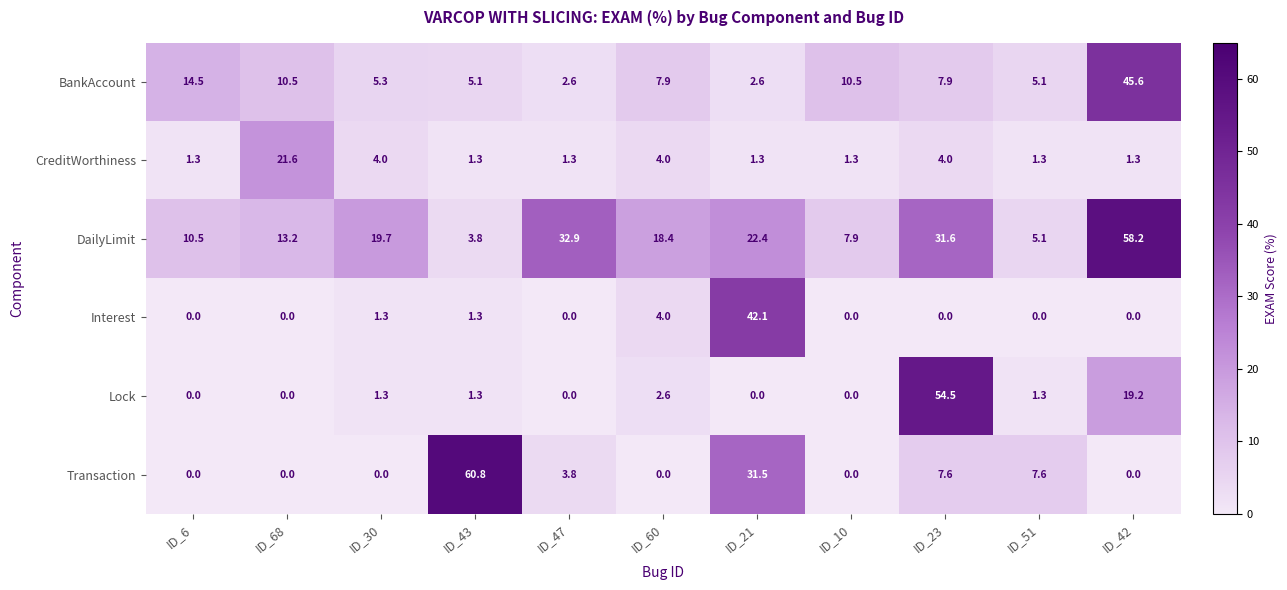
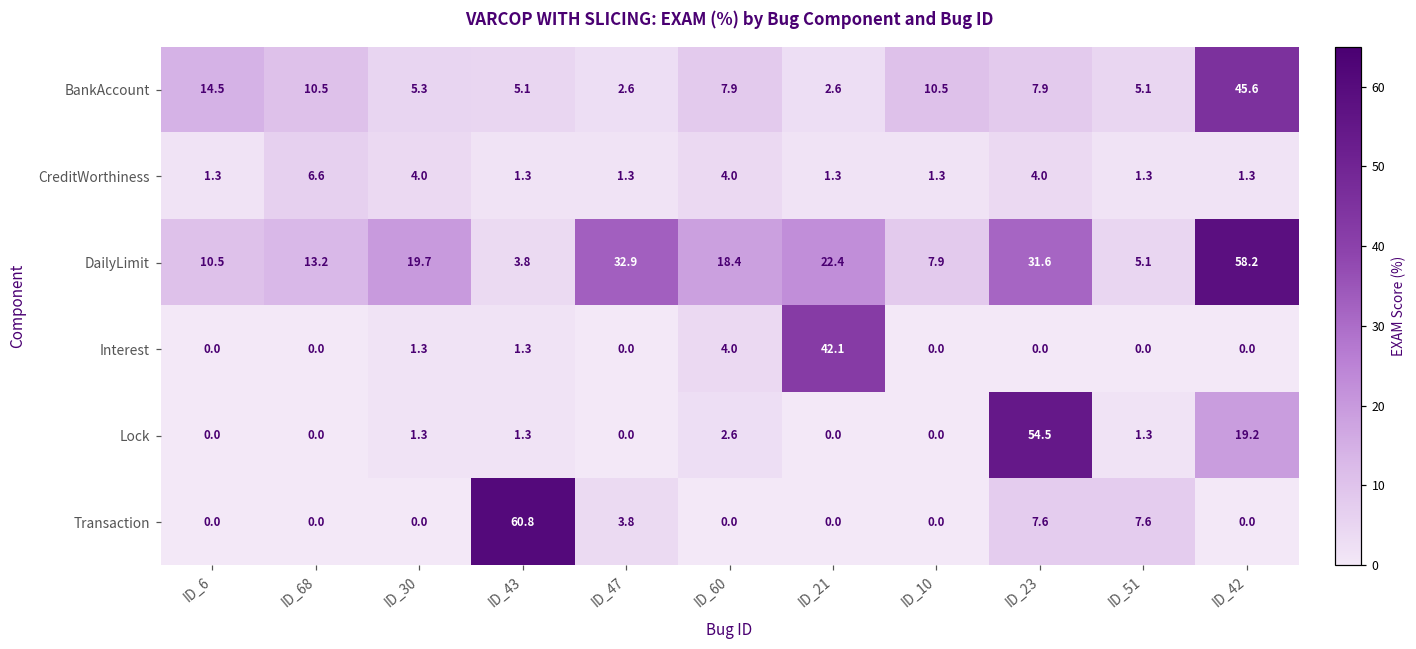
CreditWorthiness, ID_68: 21.6 -> 6.6
Transaction, ID_21: 31.5 -> 0.0
